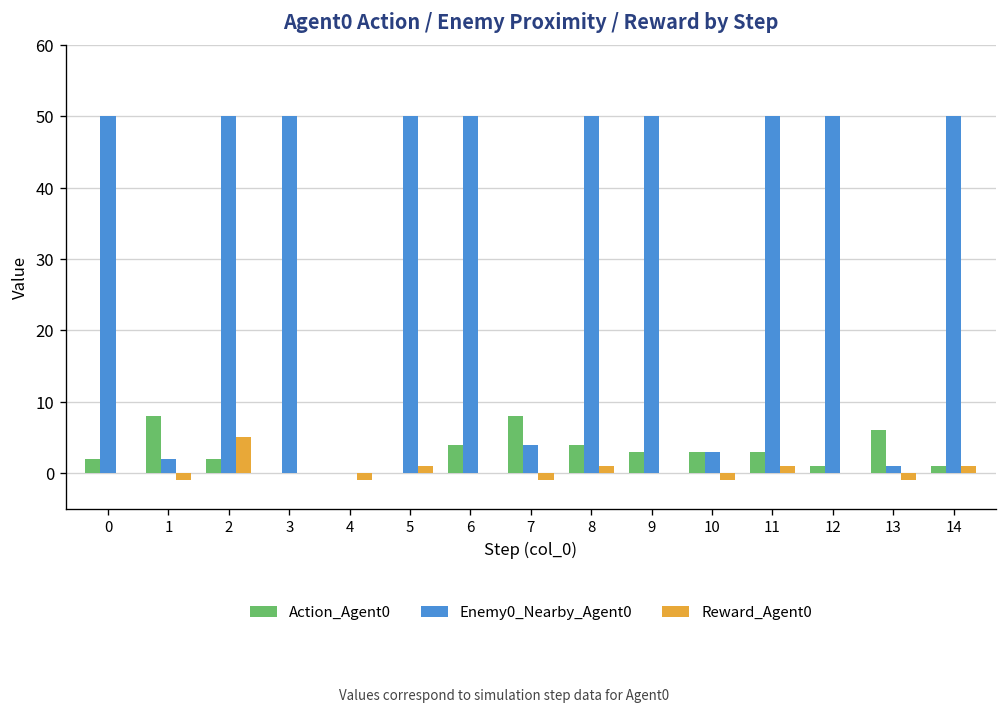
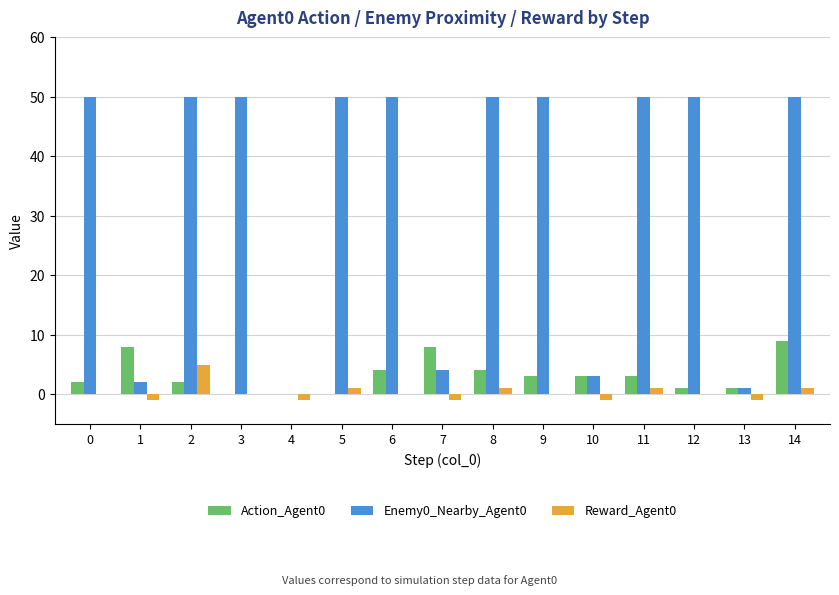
Action_Agent0, 13: 6 -> 1
Action_Agent0, 14: 1 -> 9
